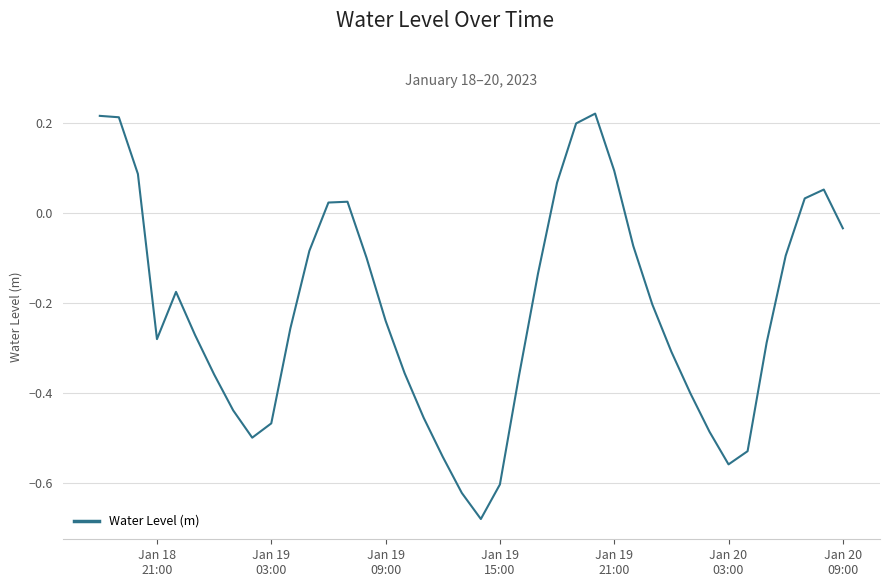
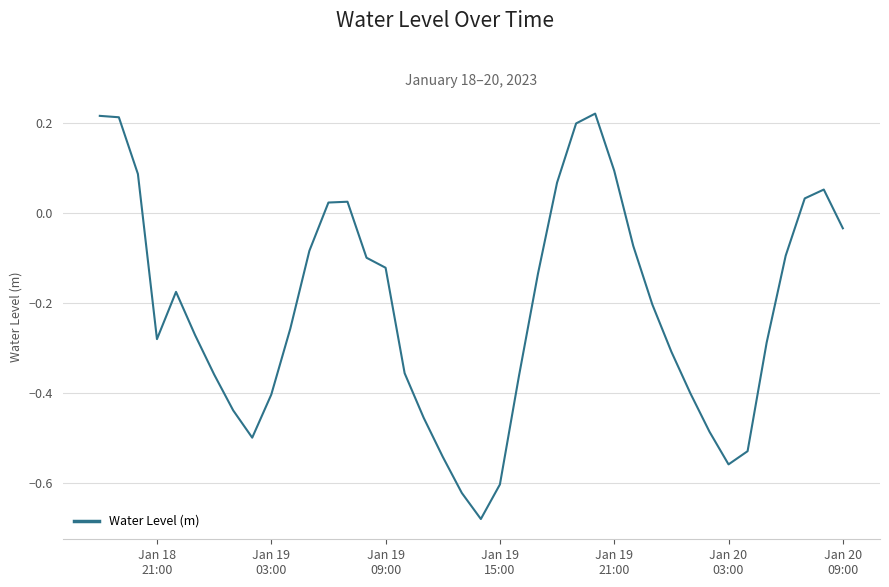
Jan 19 03:00: -0.47 -> -0.40
Jan 19 09:00: -0.24 -> -0.12
